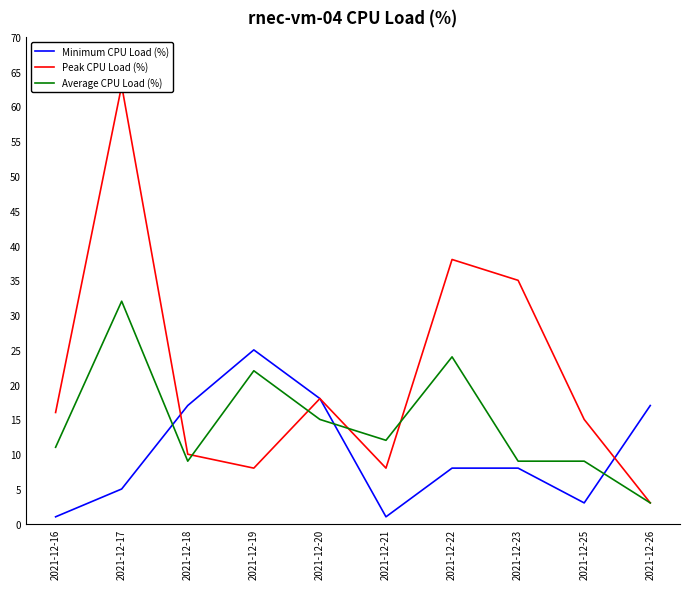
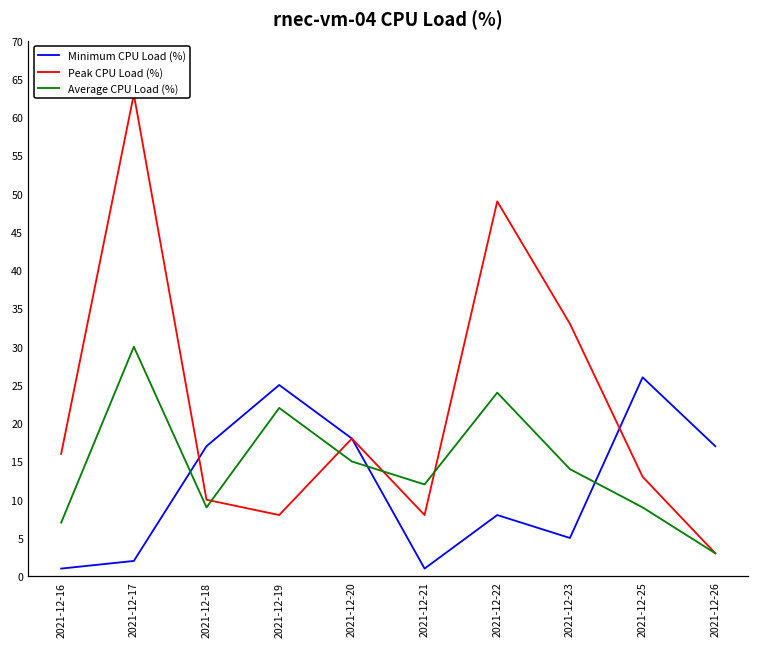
Average CPU Load (%), 2021-12-16: 11 -> 7
Minimum CPU Load (%), 2021-12-17: 5 -> 2
Average CPU Load (%), 2021-12-17: 32 -> 30
Peak CPU Load (%), 2021-12-22: 38 -> 49
Minimum CPU Load (%), 2021-12-23: 8 -> 5
Peak CPU Load (%), 2021-12-23: 35 -> 33
Average CPU Load (%), 2021-12-23: 9 -> 14
Minimum CPU Load (%), 2021-12-25: 3 -> 26
Peak CPU Load (%), 2021-12-25: 15 -> 13
